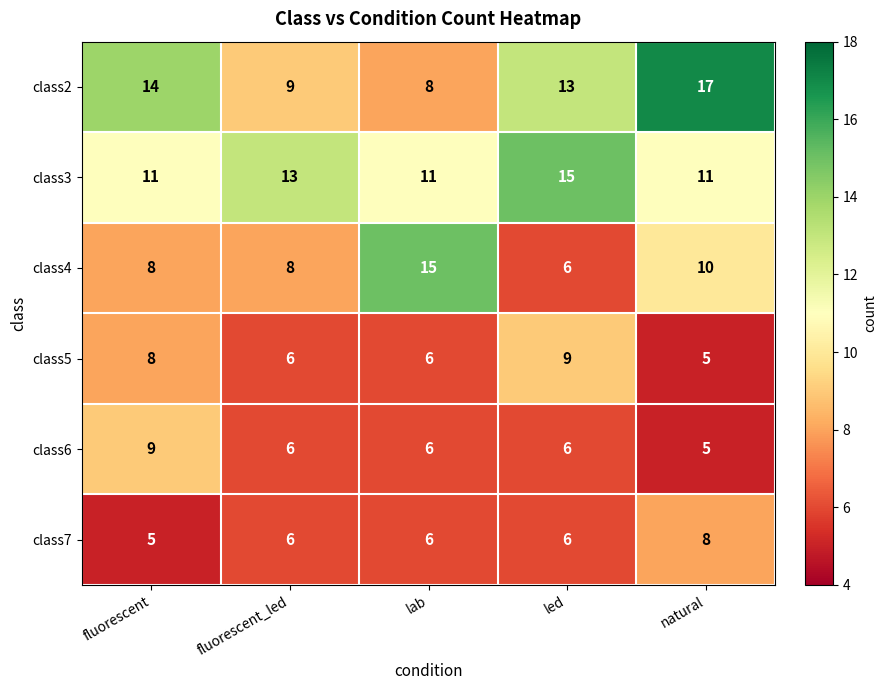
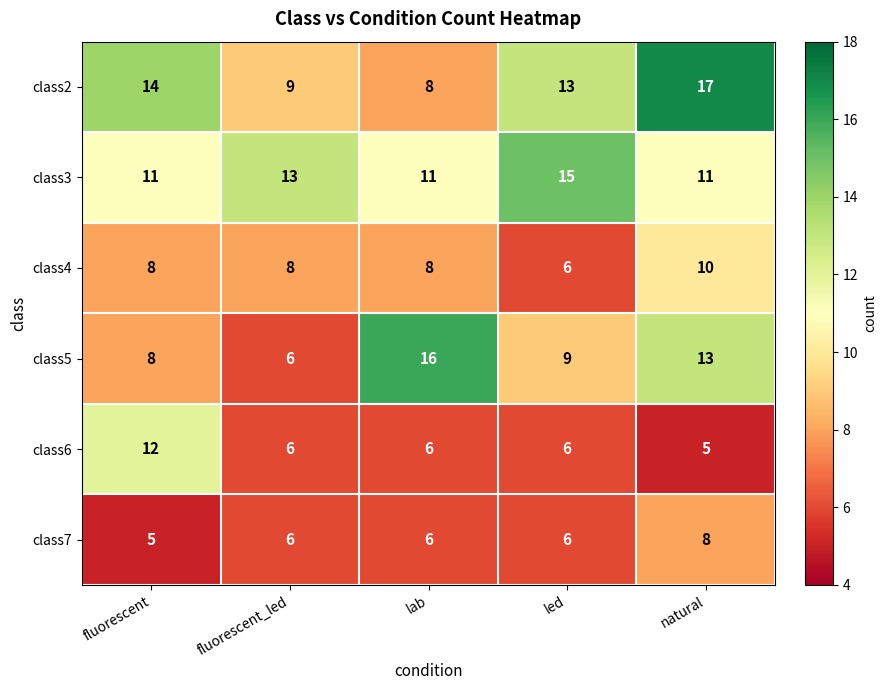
class4, lab: 15 -> 8
class5, lab: 6 -> 16
class5, natural: 5 -> 13
class6, fluorescent: 9 -> 12
